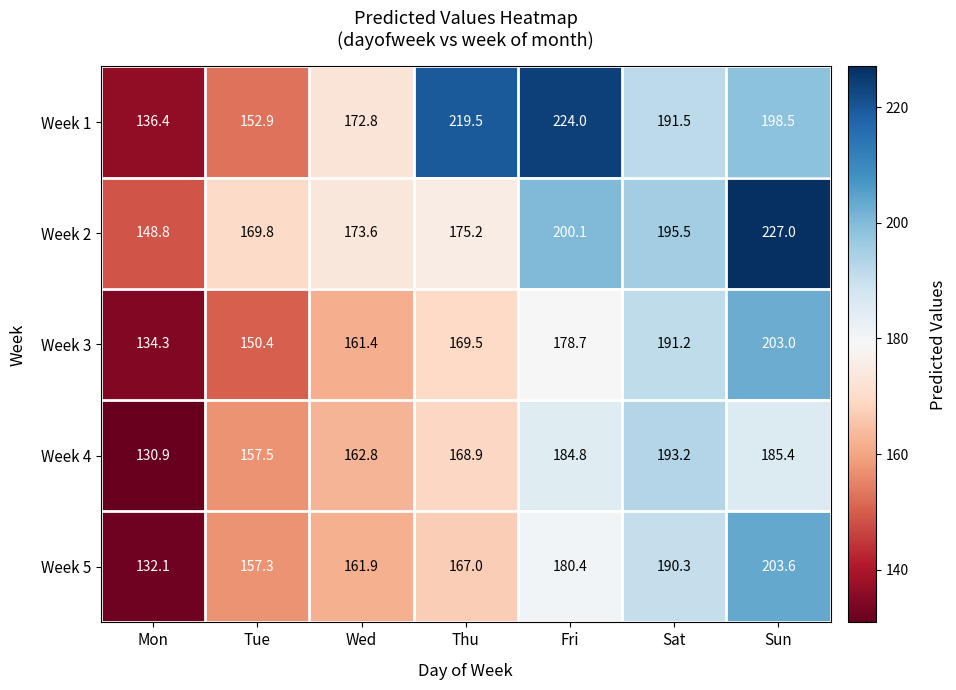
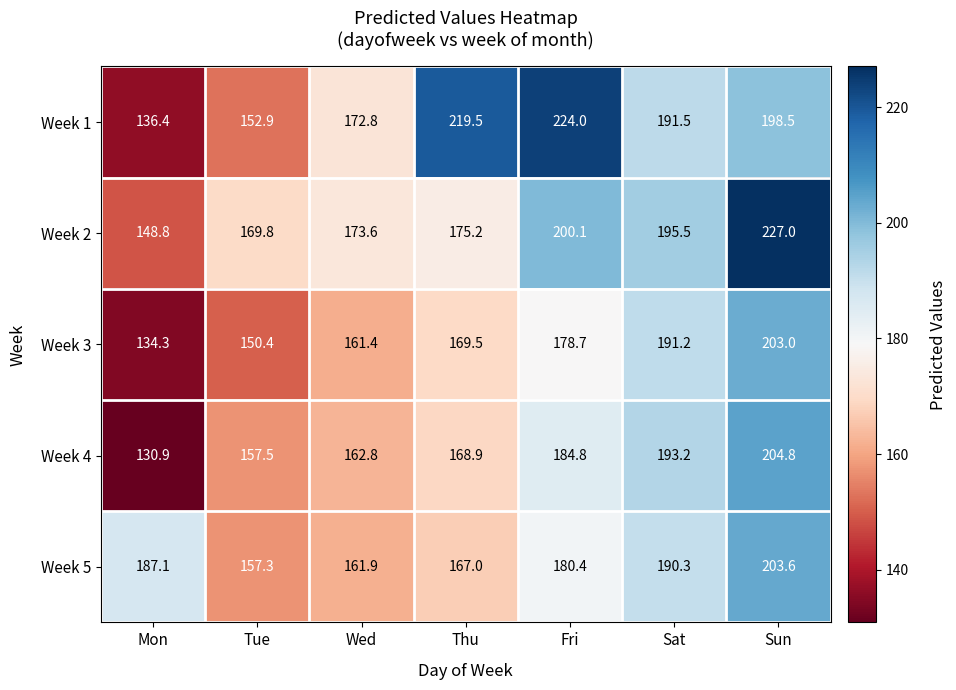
Week 4, Sun: 185.4 -> 204.8
Week 5, Mon: 132.1 -> 187.1
